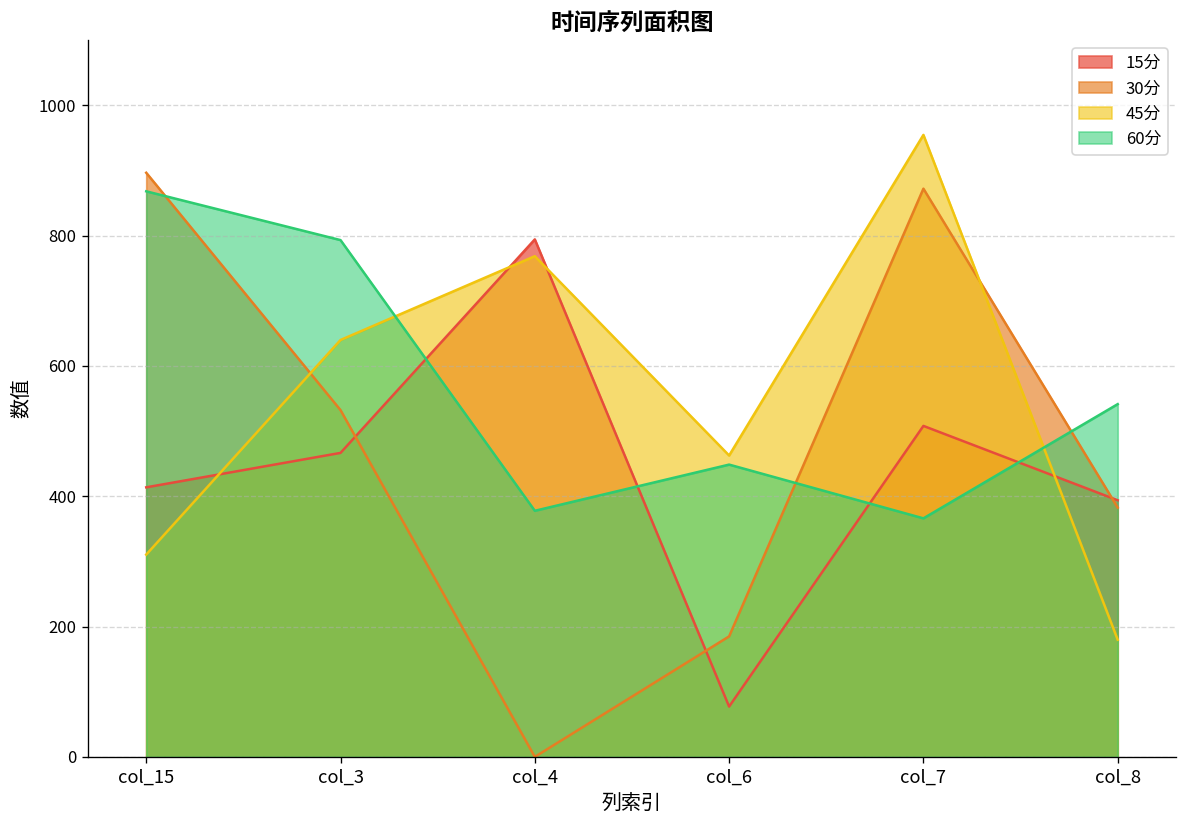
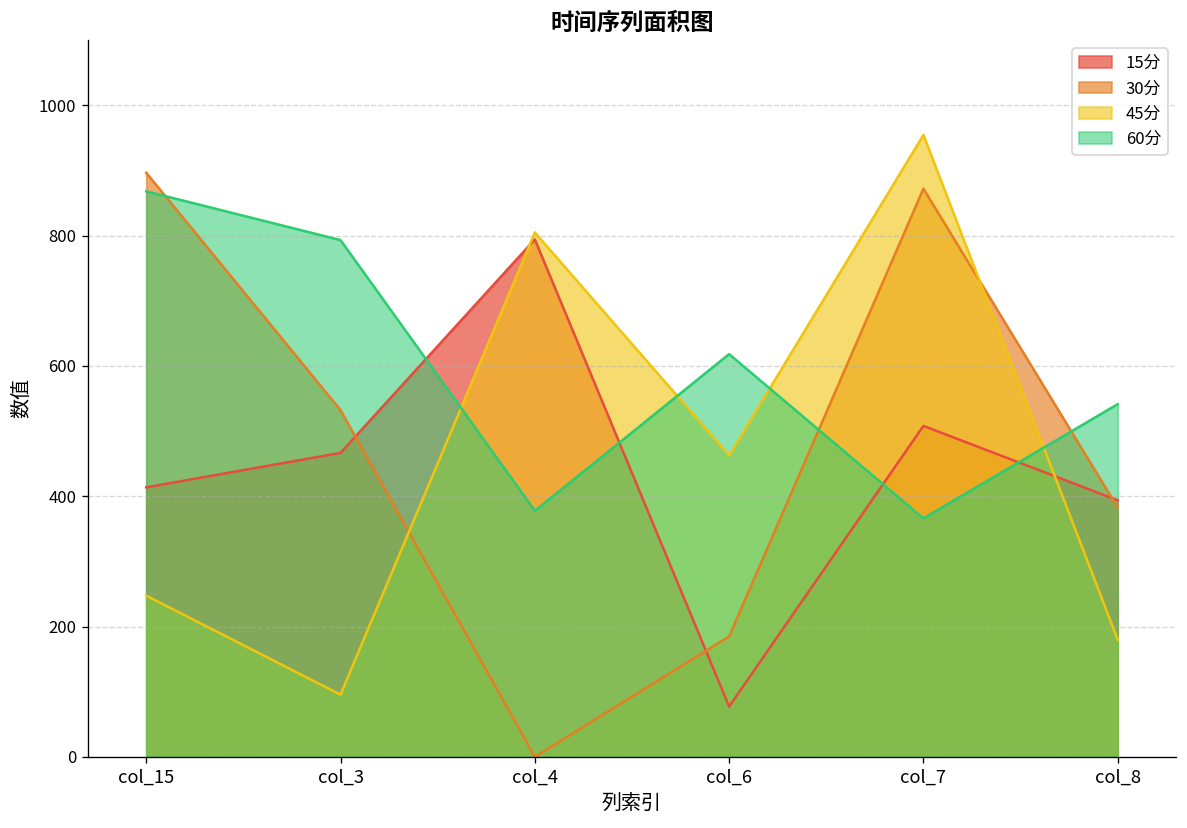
45分, col_15: 310 -> 250
45分, col_3: 640 -> 100
45分, col_4: 770 -> 800
60分, col_6: 450 -> 620
